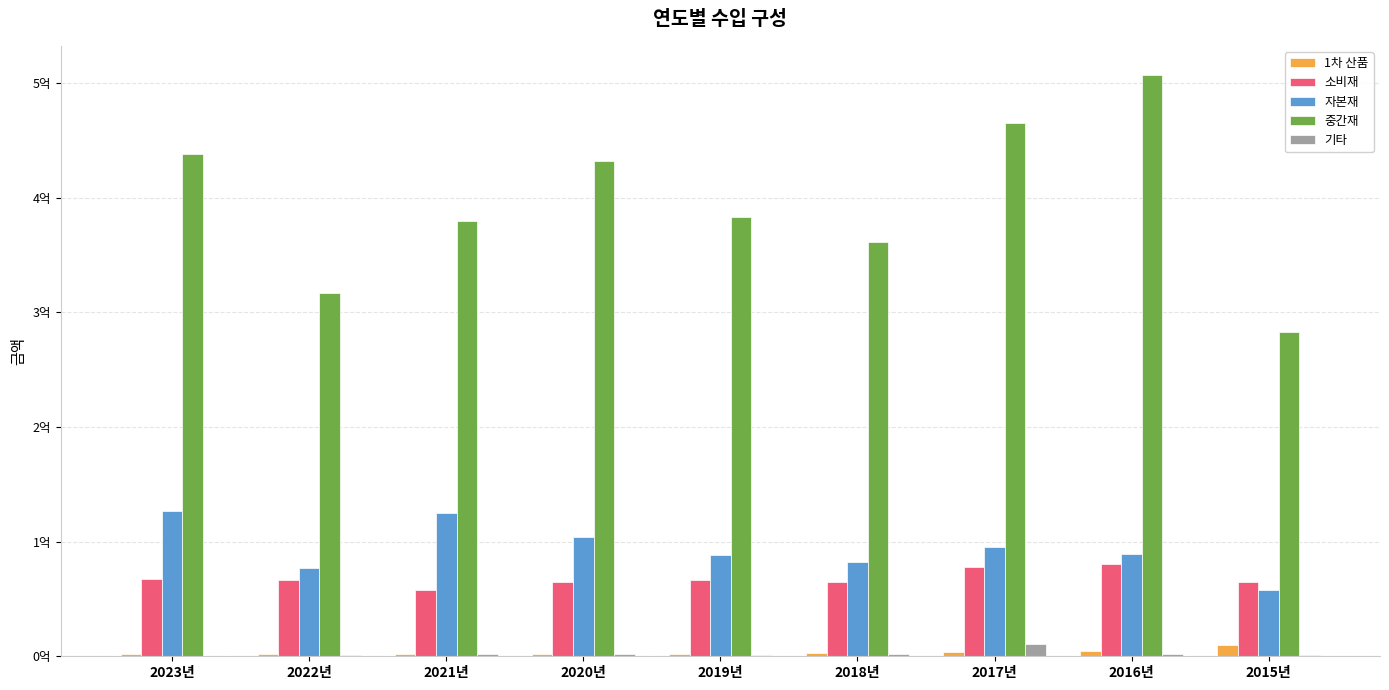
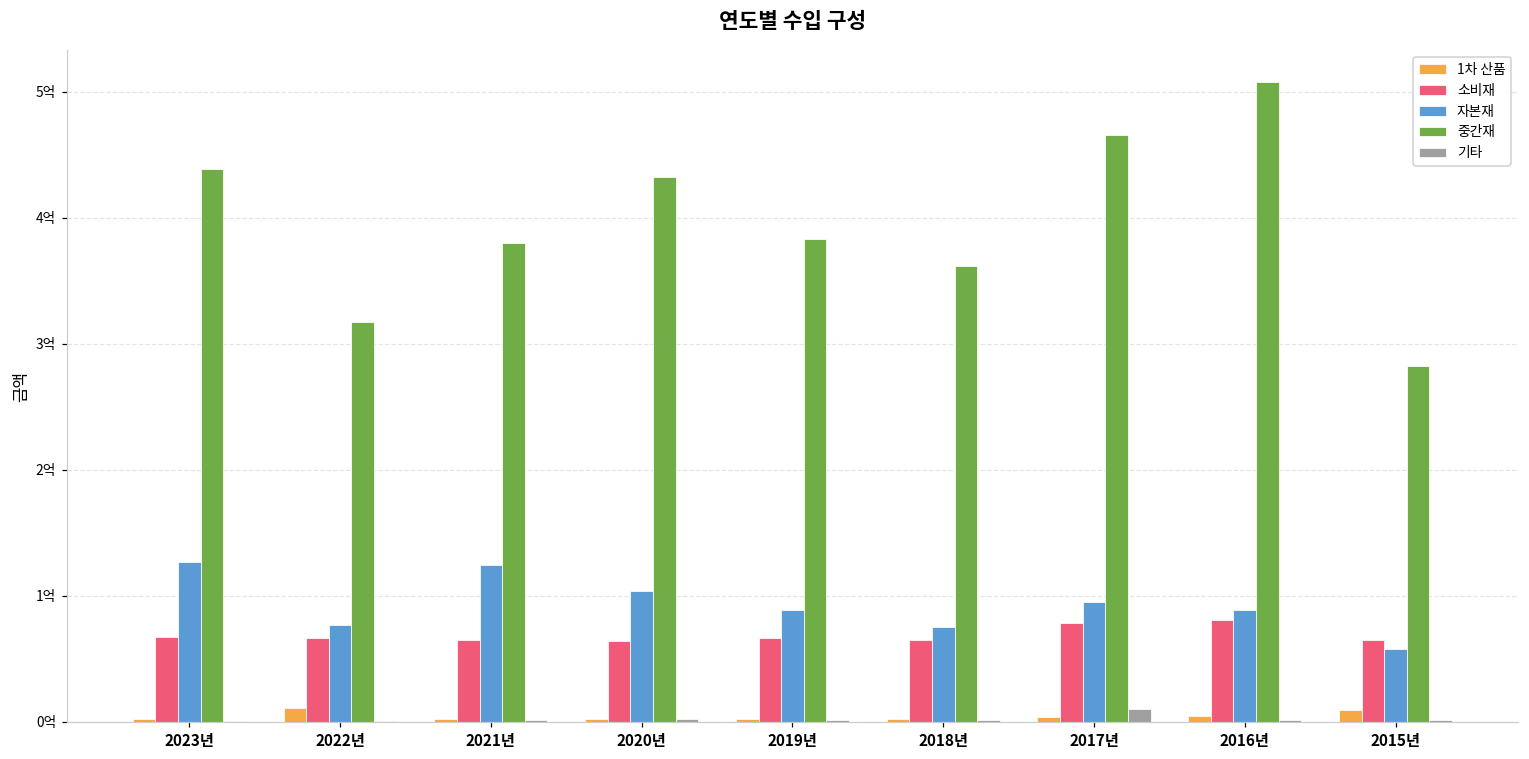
1차 산품, 2022년: 0.02억 -> 0.11억
소비재, 2021년: 0.58억 -> 0.65억
자본재, 2018년: 0.82억 -> 0.75억
